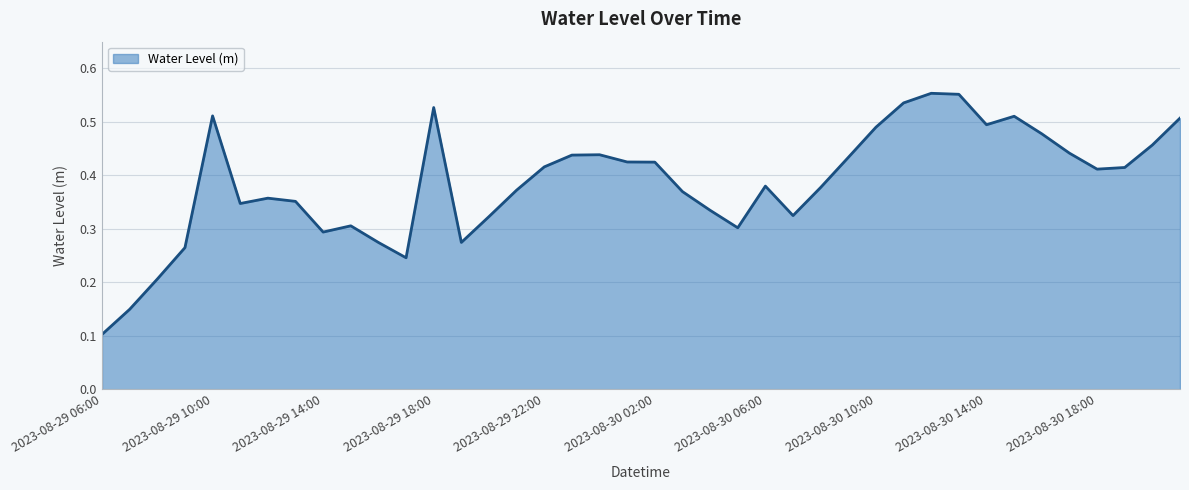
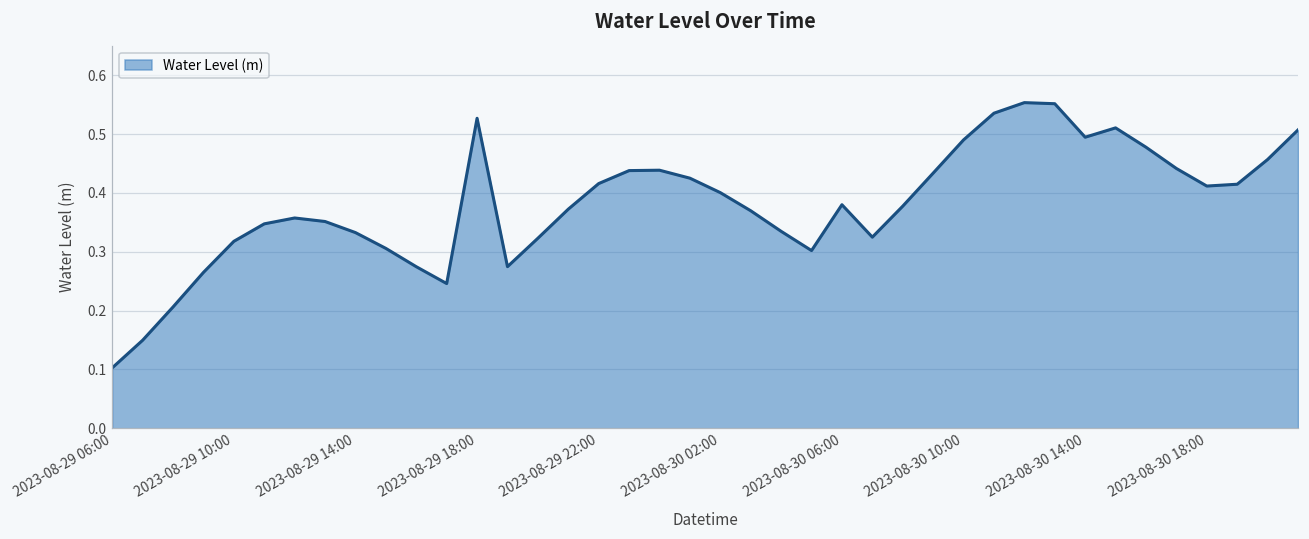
2023-08-29 10:00: 0.51 -> 0.32
2023-08-29 14:00: 0.29 -> 0.33
2023-08-30 02:00: 0.42 -> 0.40
